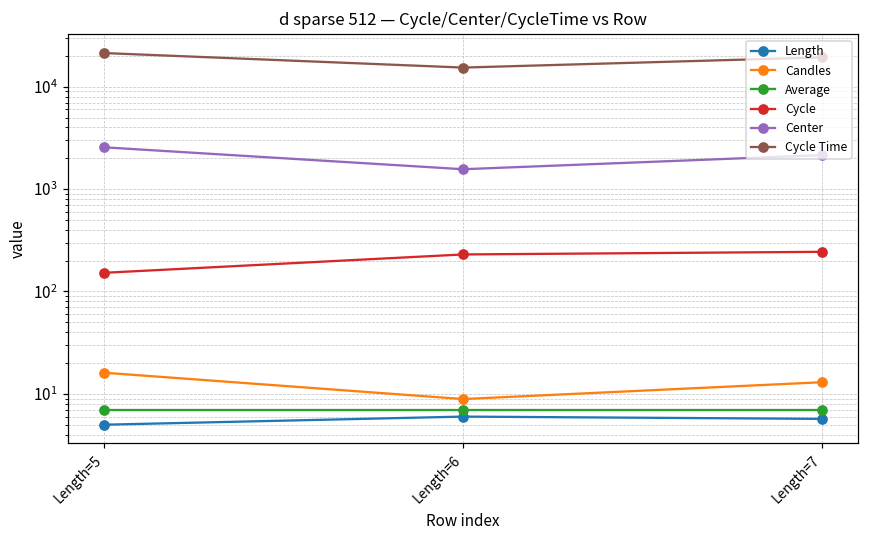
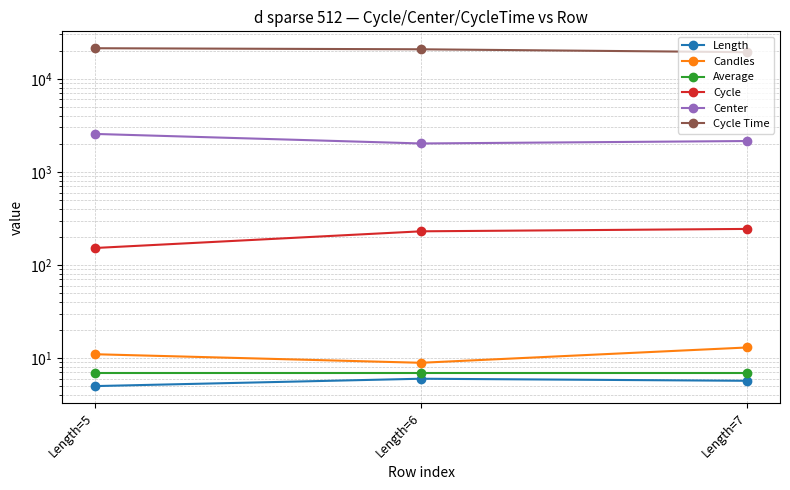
Candles, Length=5: 16 -> 11
Center, Length=6: 1600 -> 2000
Cycle Time, Length=6: 15000 -> 21000
